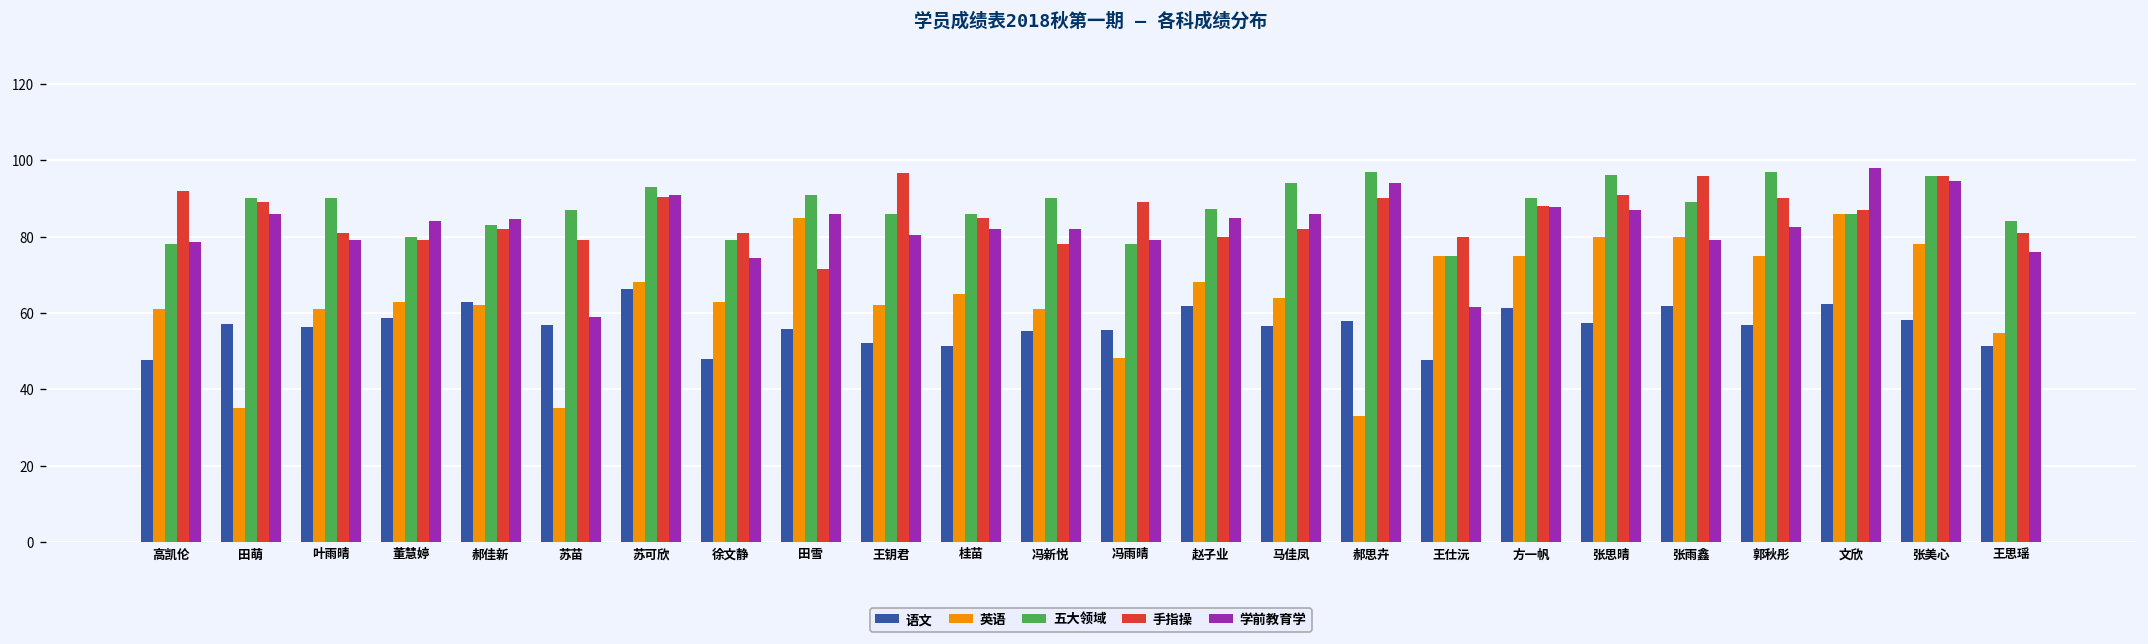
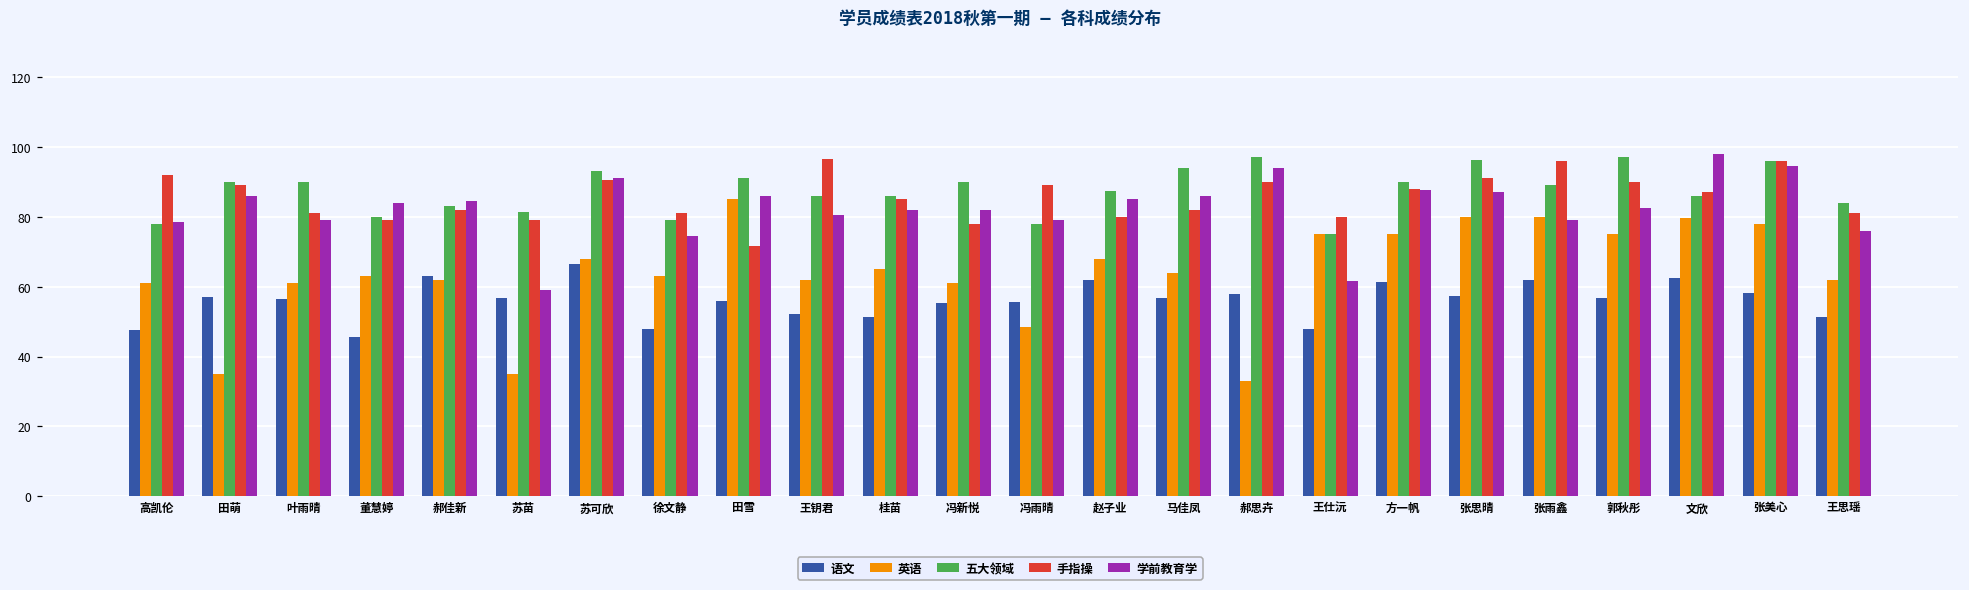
语文, 董慧婷: 59 -> 46
五大领域, 苏苗: 87 -> 81
英语, 文欣: 86 -> 80
英语, 王思瑶: 55 -> 62
